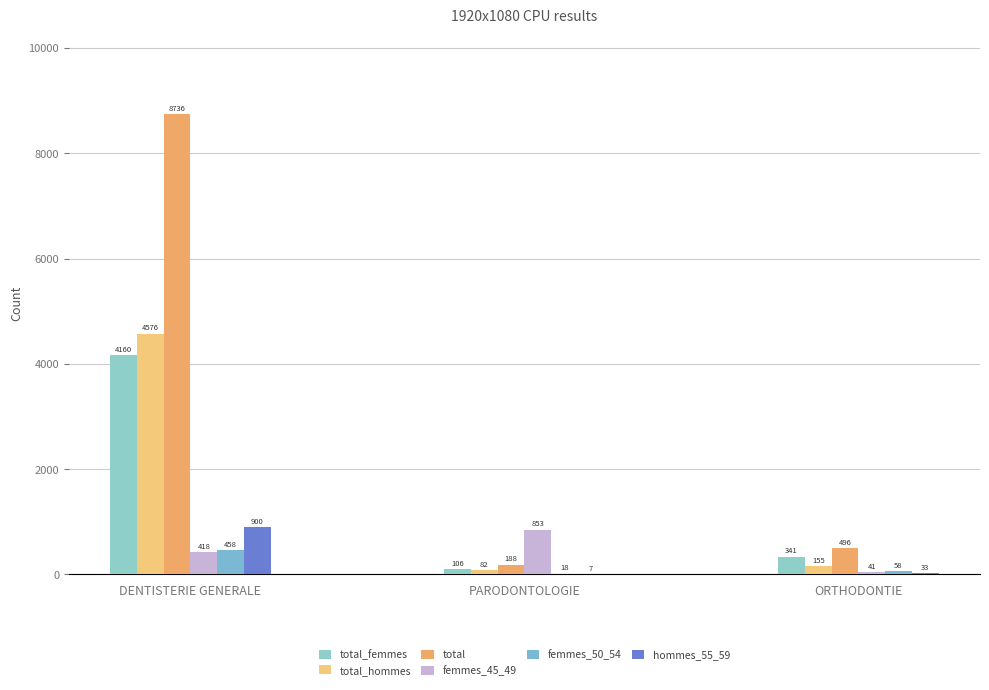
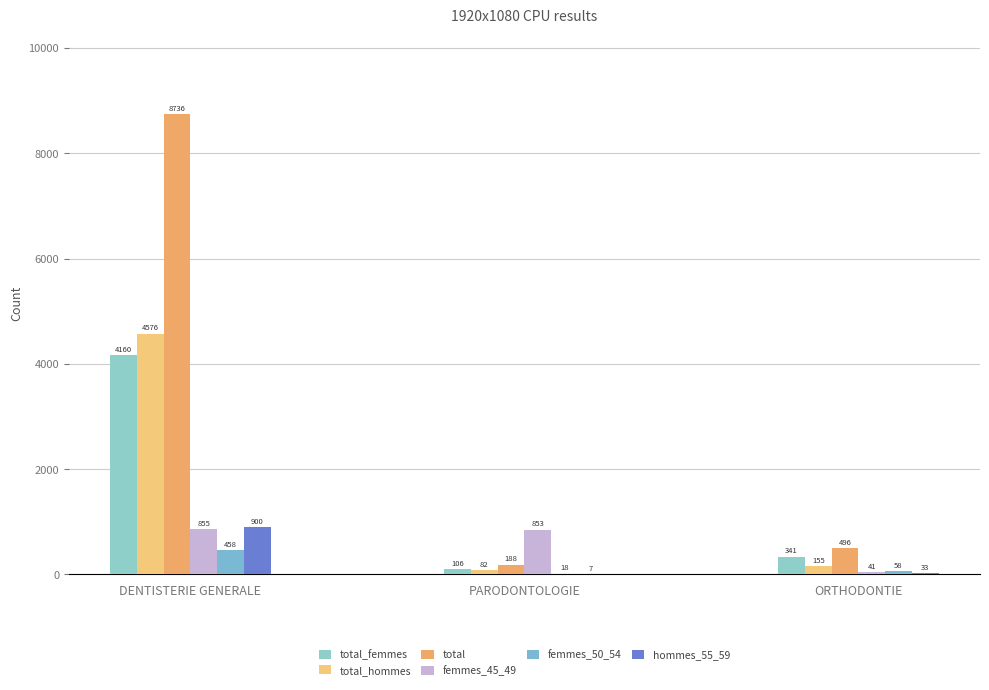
femmes_45_49, DENTISTERIE GENERALE: 418 -> 855
